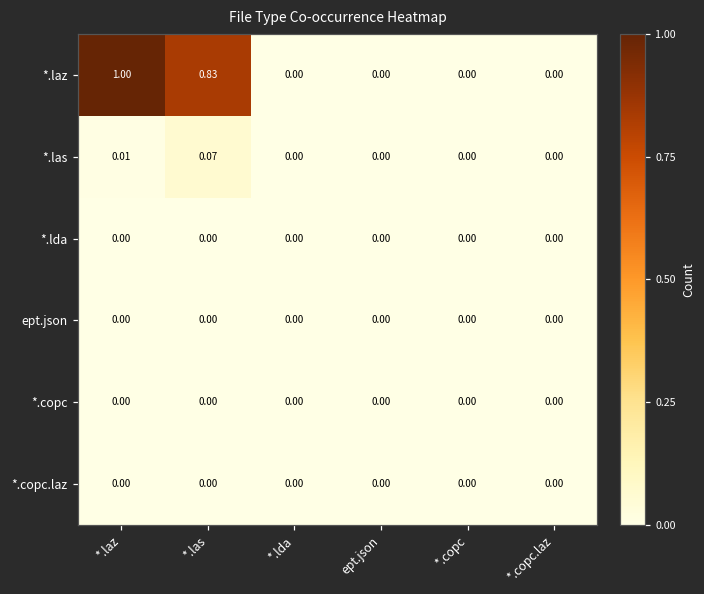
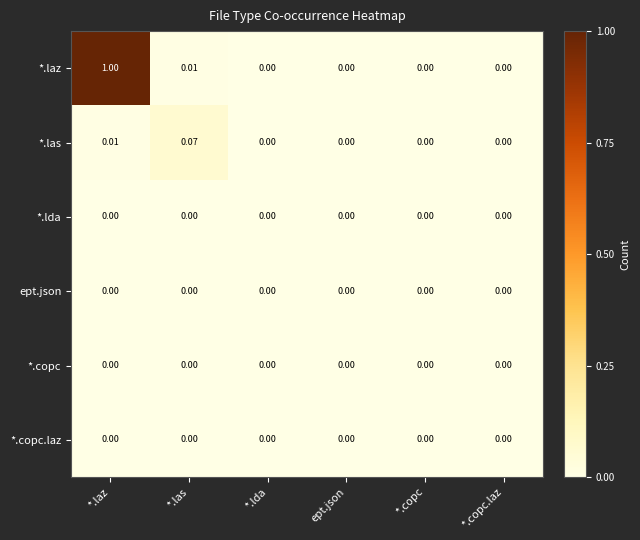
*.laz, *.las: 0.83 -> 0.01
